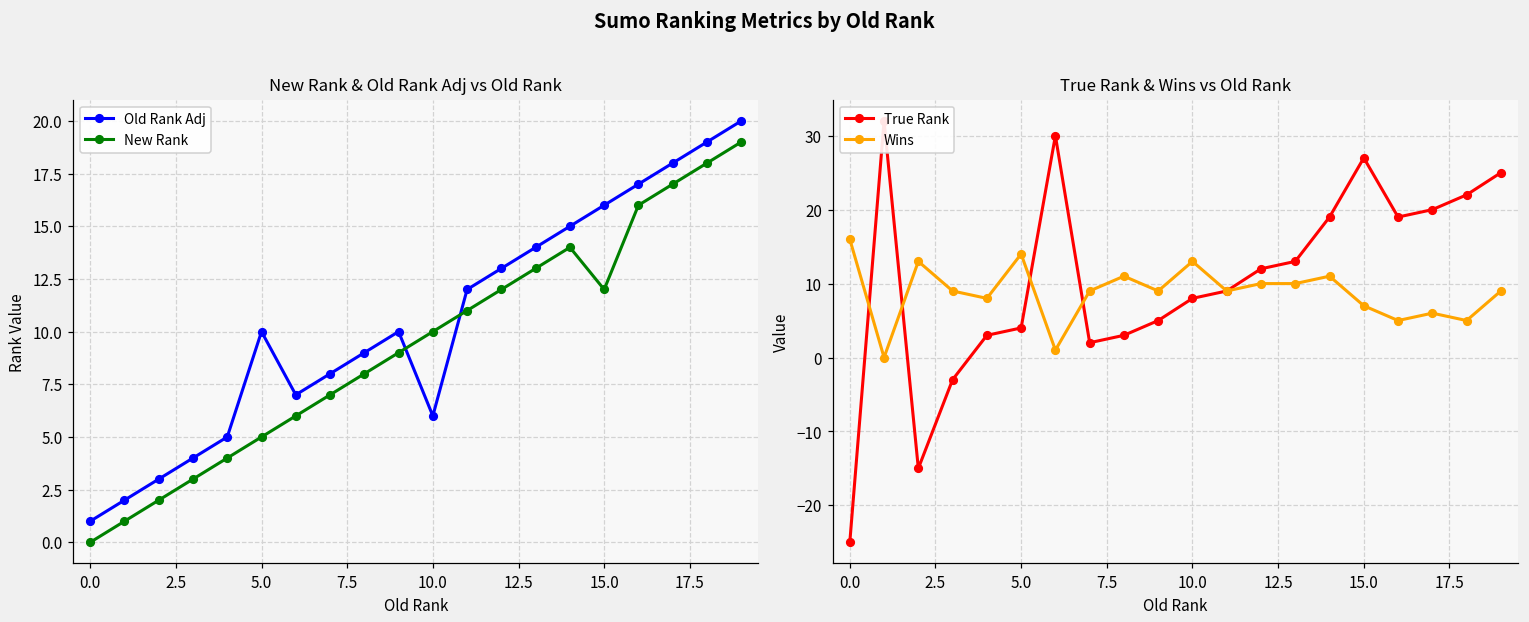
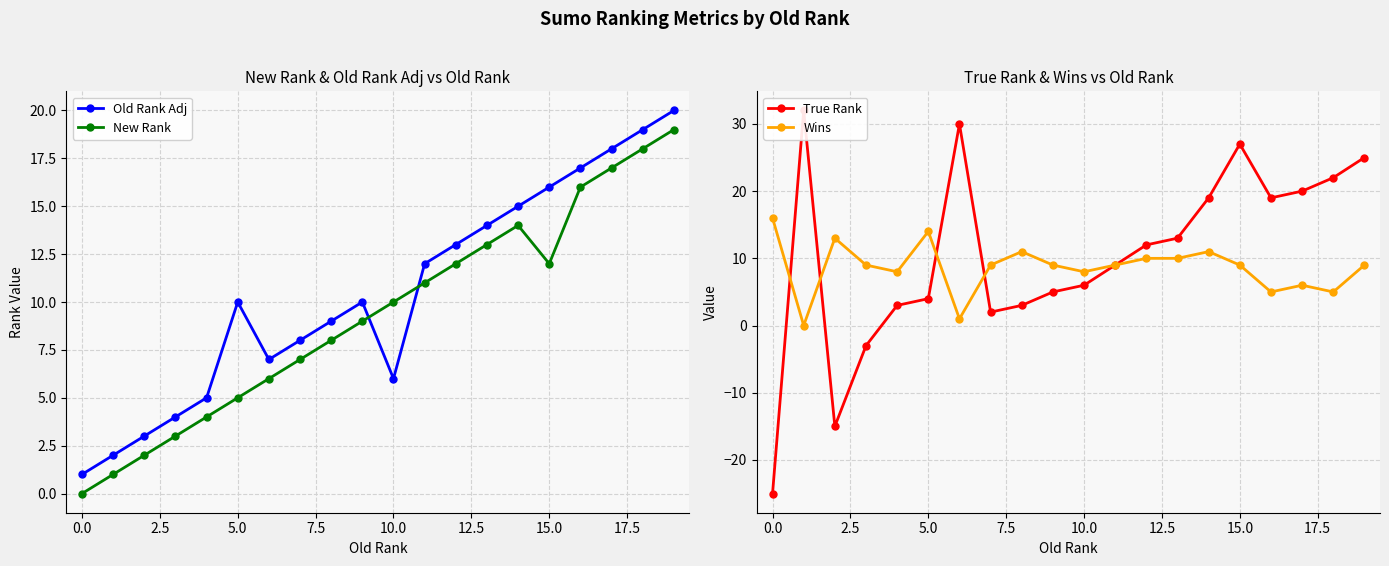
True Rank & Wins vs Old Rank, True Rank, 10.0: 8 -> 6
True Rank & Wins vs Old Rank, Wins, 10.0: 13 -> 8
True Rank & Wins vs Old Rank, Wins, 15.0: 7 -> 9
